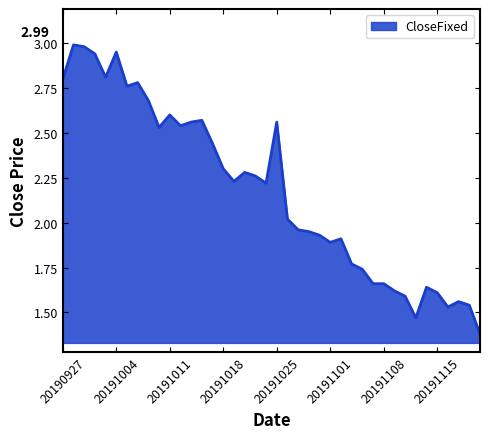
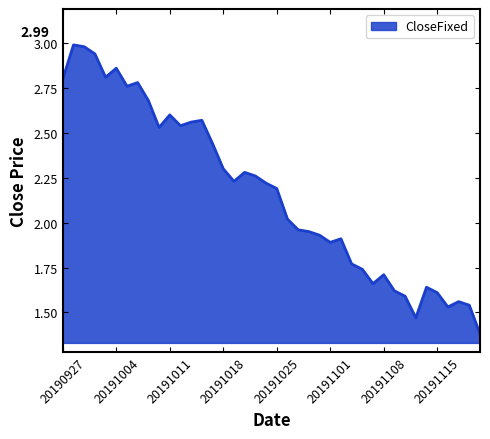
20191004: 2.95 -> 2.86
20191025: 2.56 -> 2.19
20191108: 1.66 -> 1.71
